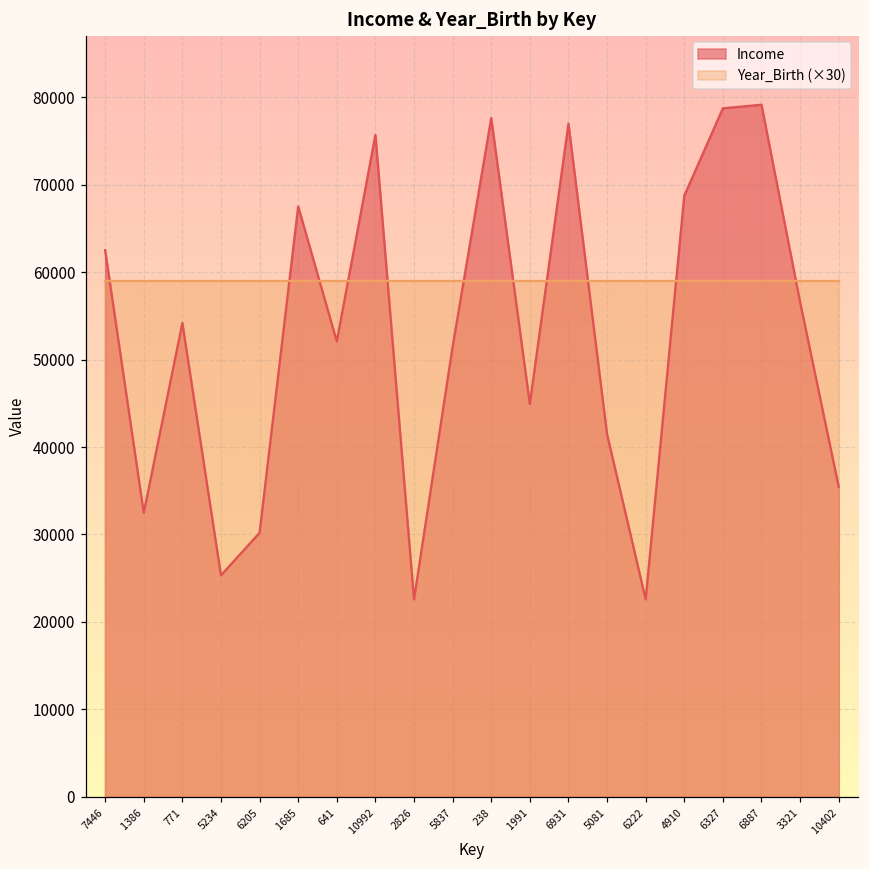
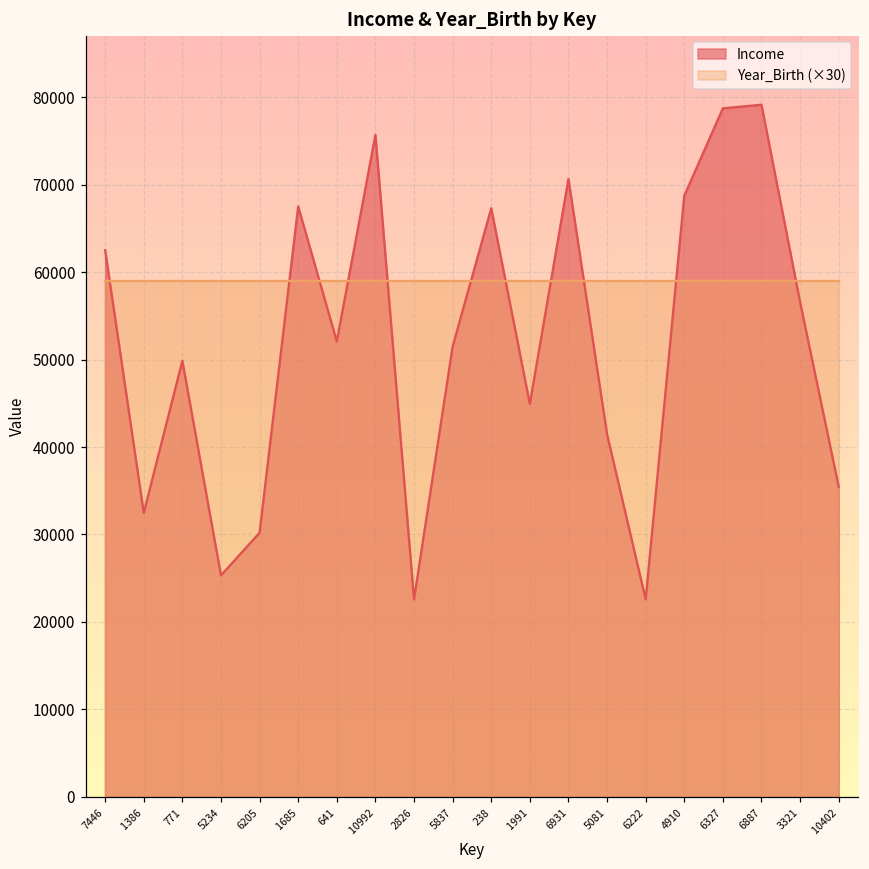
Income, 771: 54000 -> 50000
Income, 238: 78000 -> 67000
Income, 6931: 77000 -> 71000
